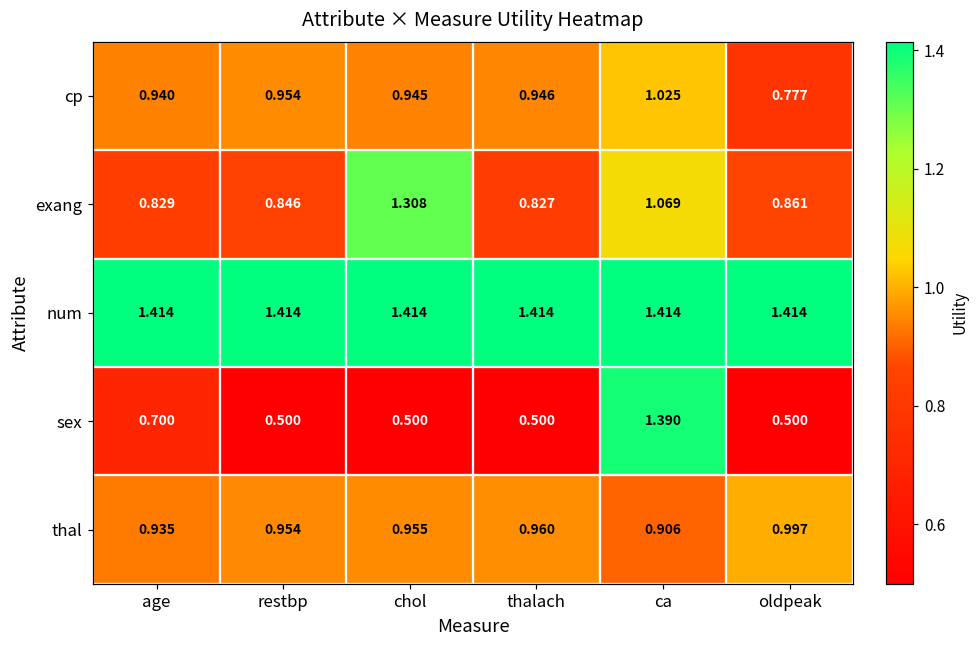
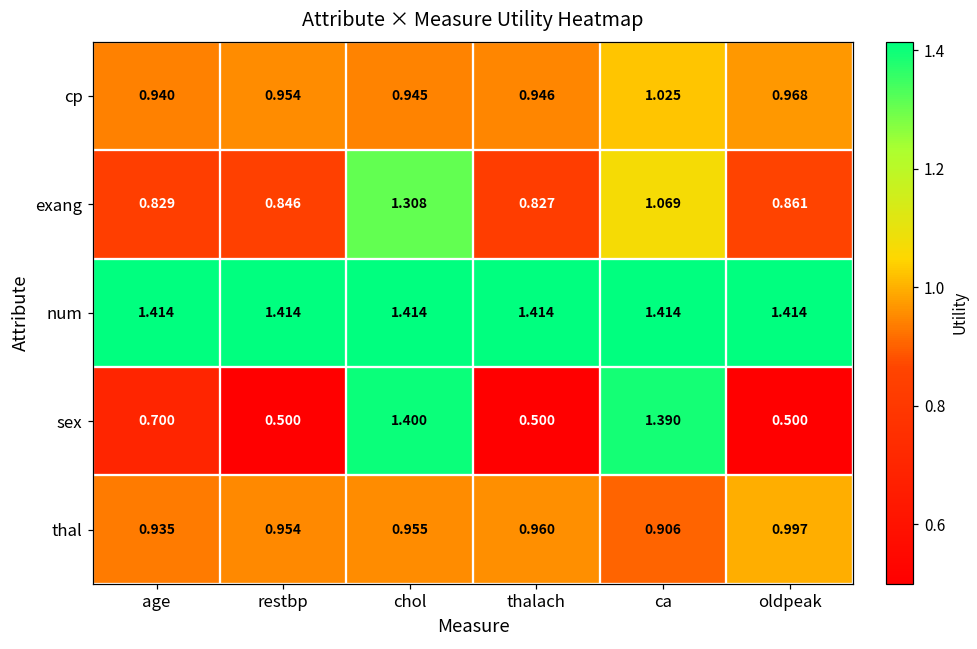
cp, oldpeak: 0.777 -> 0.968
sex, chol: 0.500 -> 1.400
